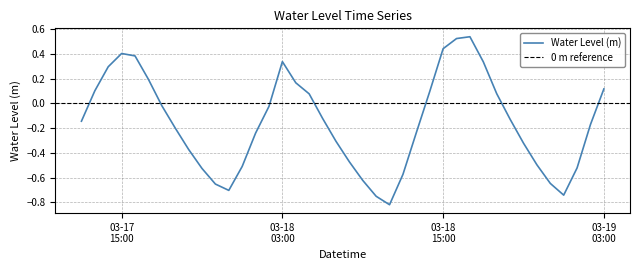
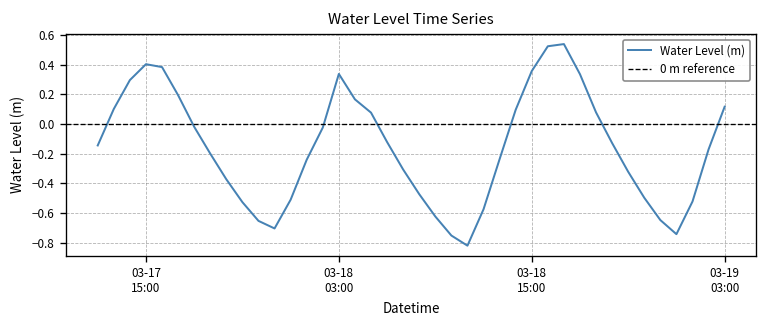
03-18 15:00: 0.44 -> 0.36
